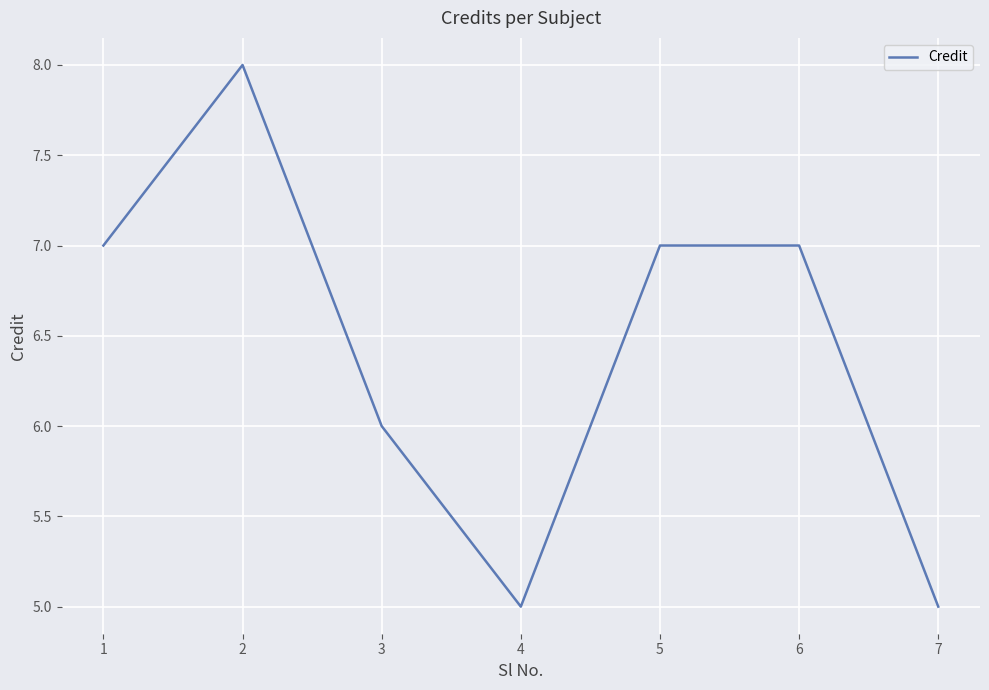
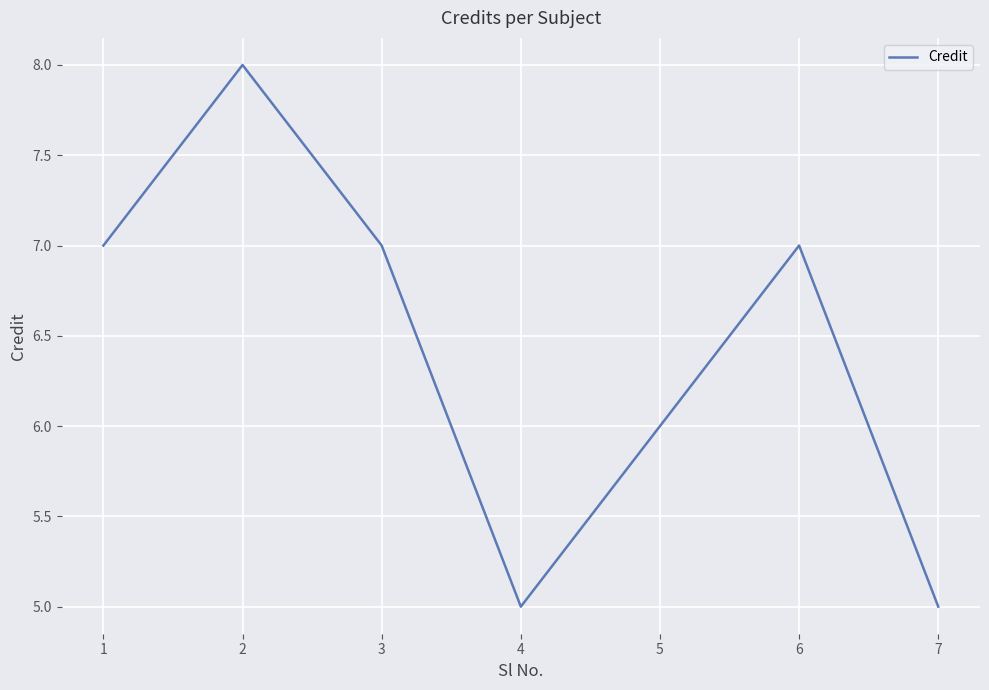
3: 6 -> 7
5: 7 -> 6
